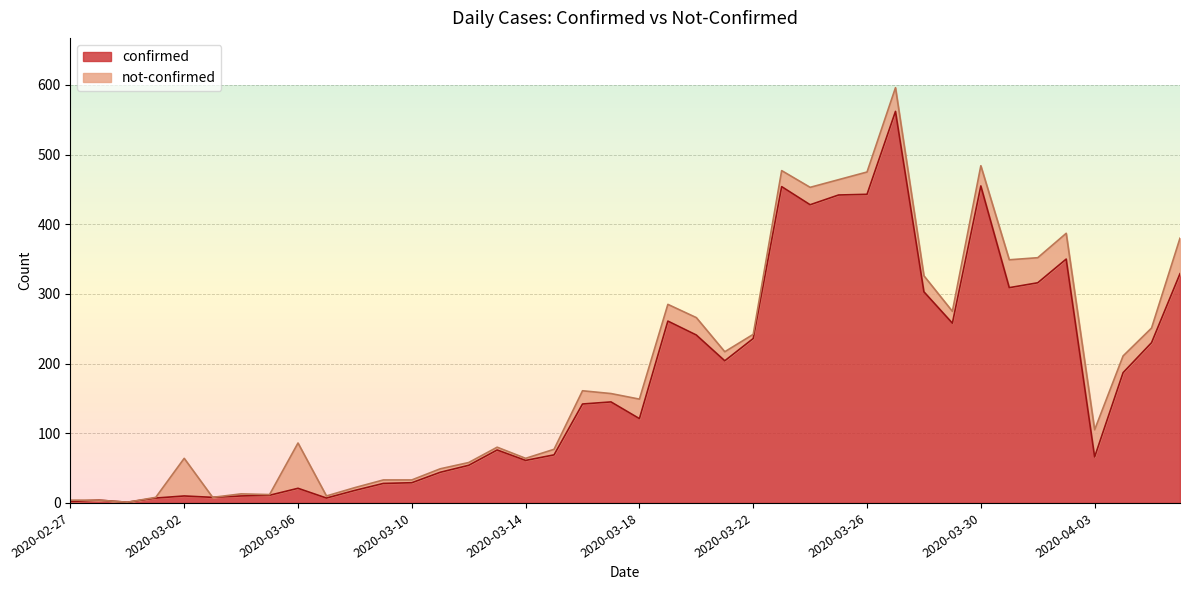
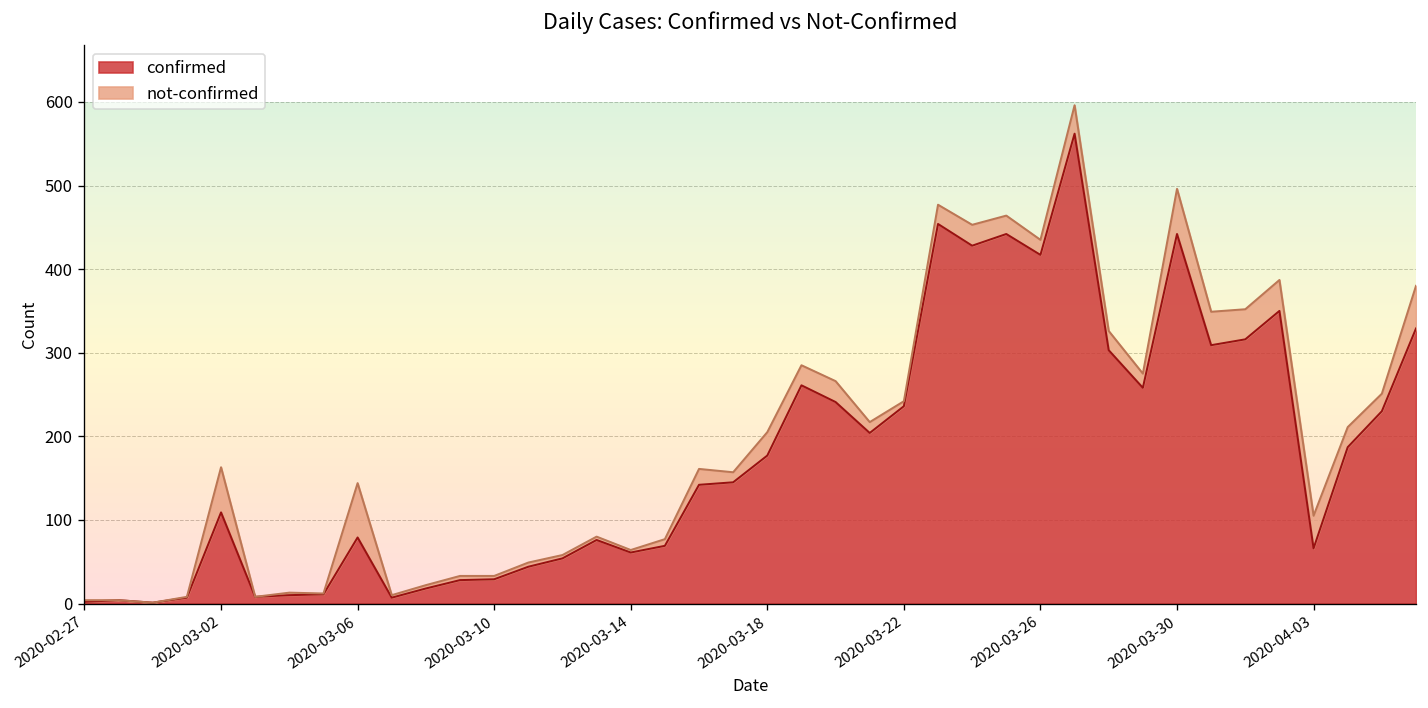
confirmed, 2020-03-02: 10 -> 110
confirmed, 2020-03-06: 20 -> 80
confirmed, 2020-03-18: 120 -> 180
confirmed, 2020-03-26: 440 -> 420
not-confirmed, 2020-03-26: 30 -> 20
confirmed, 2020-03-30: 460 -> 440
not-confirmed, 2020-03-30: 30 -> 50
